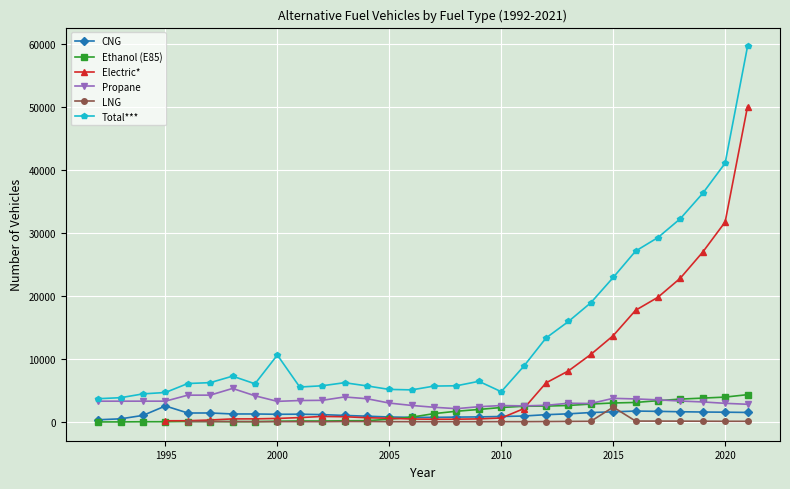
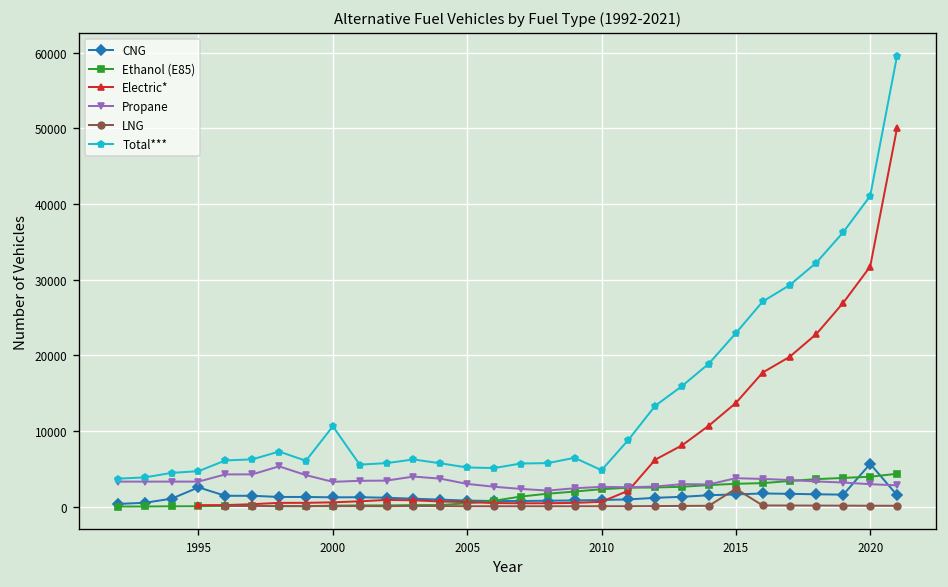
CNG, 2020: 2000 -> 6000
